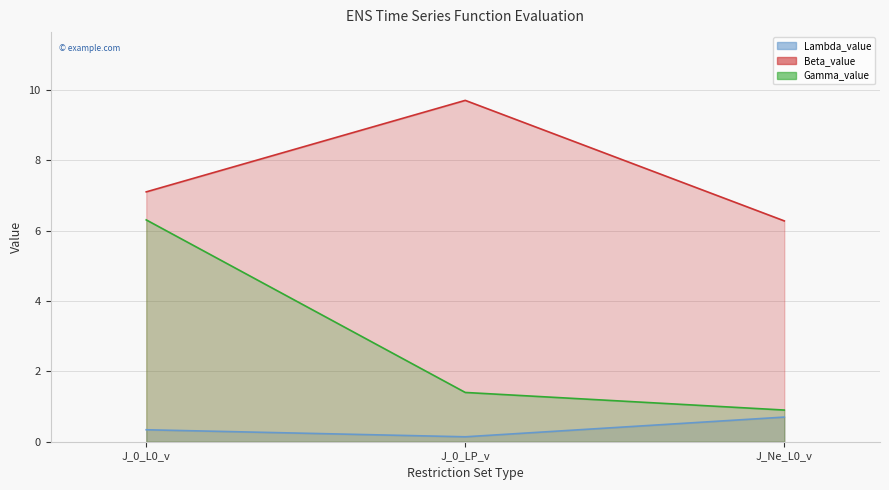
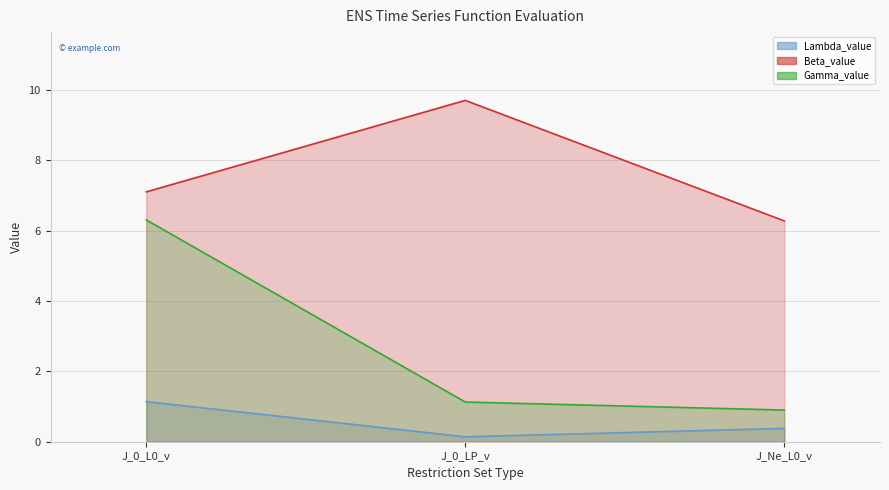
Lambda_value, J_0_L0_v: 0.3 -> 1.1
Gamma_value, J_0_LP_v: 1.4 -> 1.1
Lambda_value, J_Ne_L0_v: 0.7 -> 0.4
